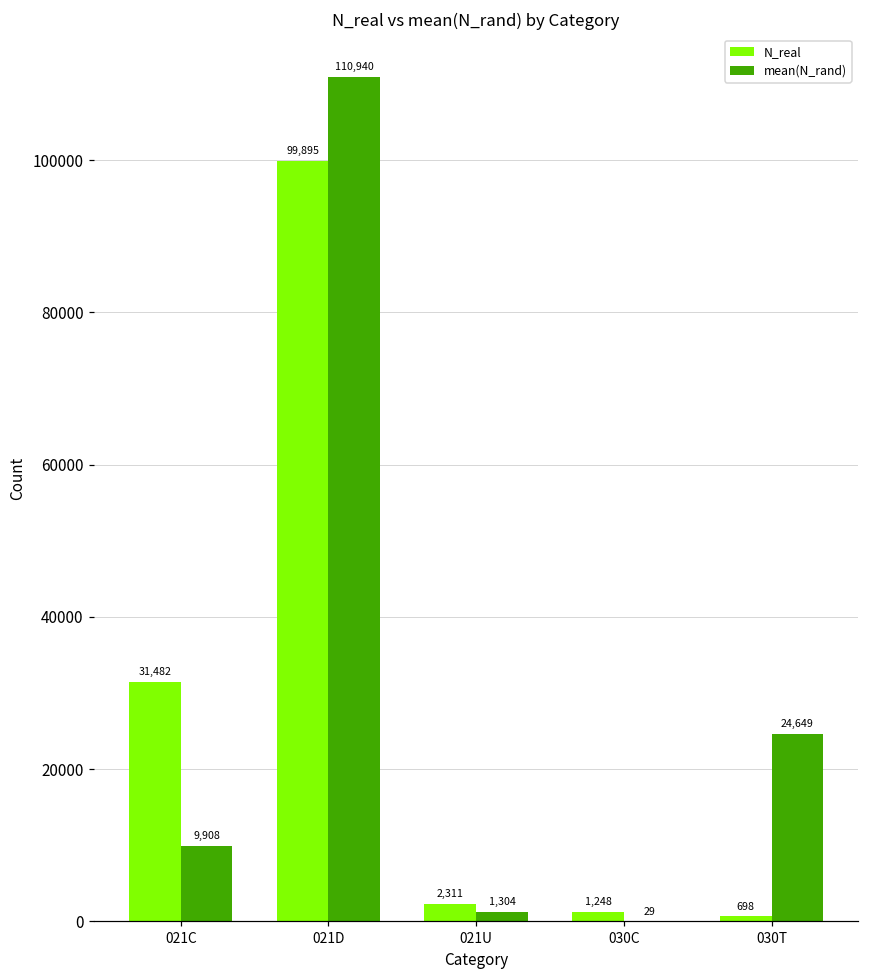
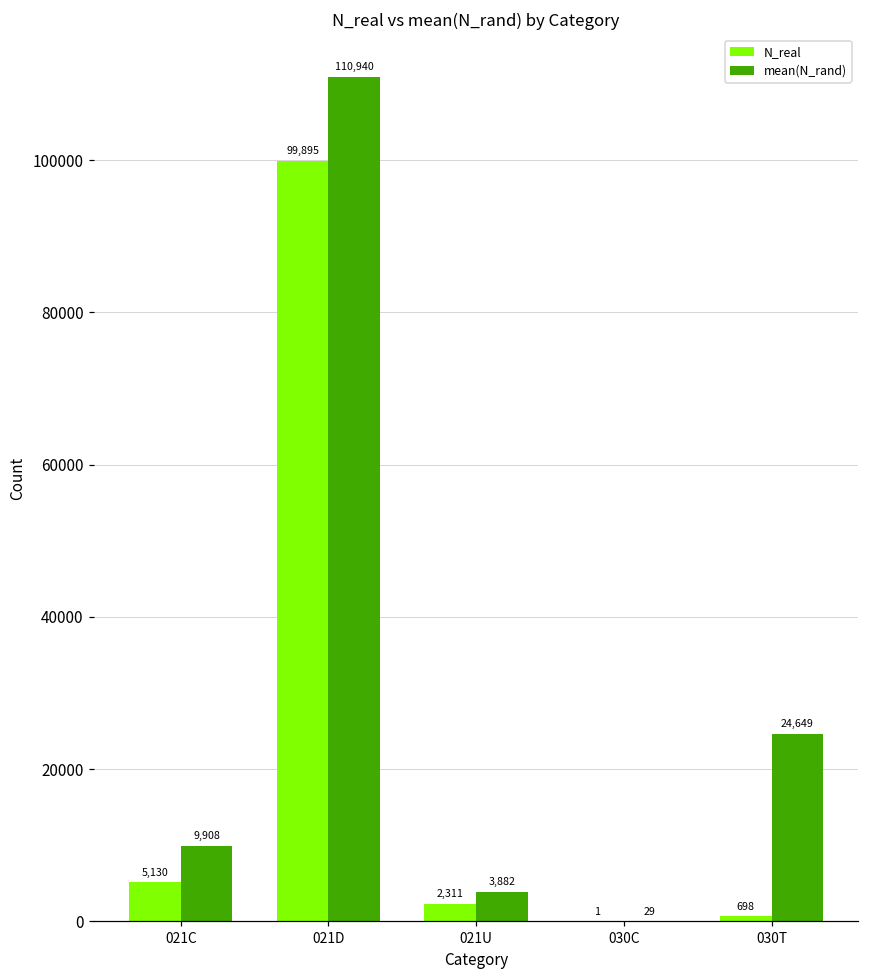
N_real, 021C: 31,482 -> 5,130
mean(N_rand), 021U: 1,304 -> 3,882
N_real, 030C: 1,248 -> 1
